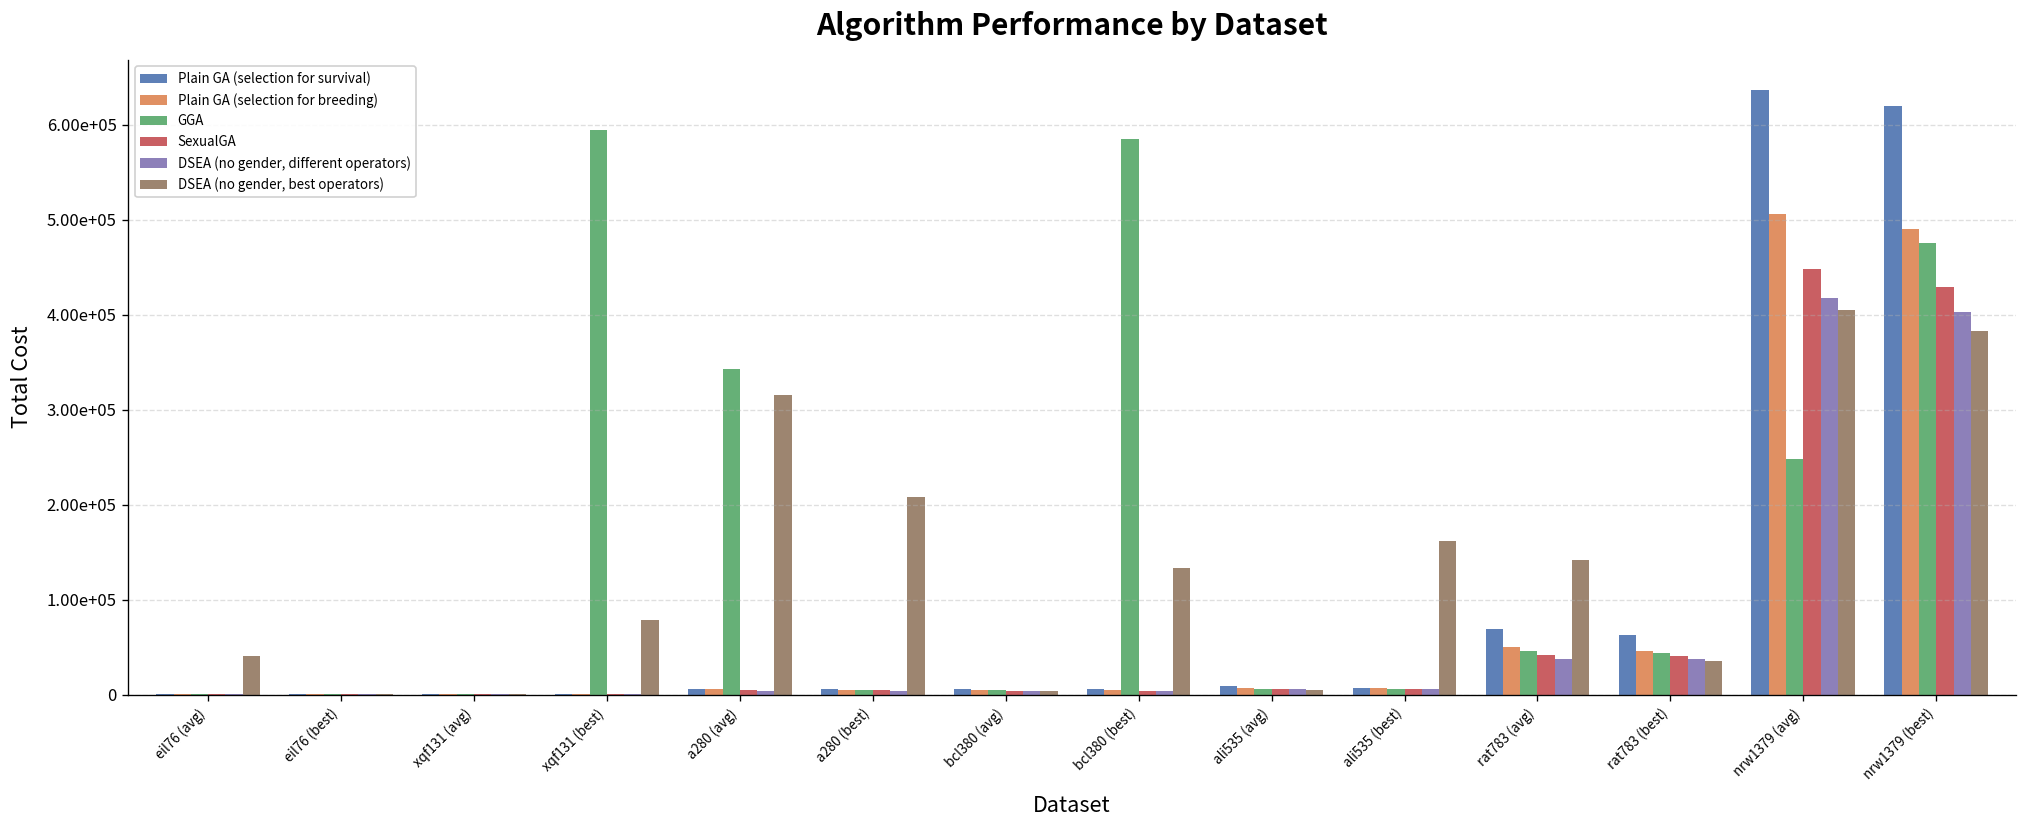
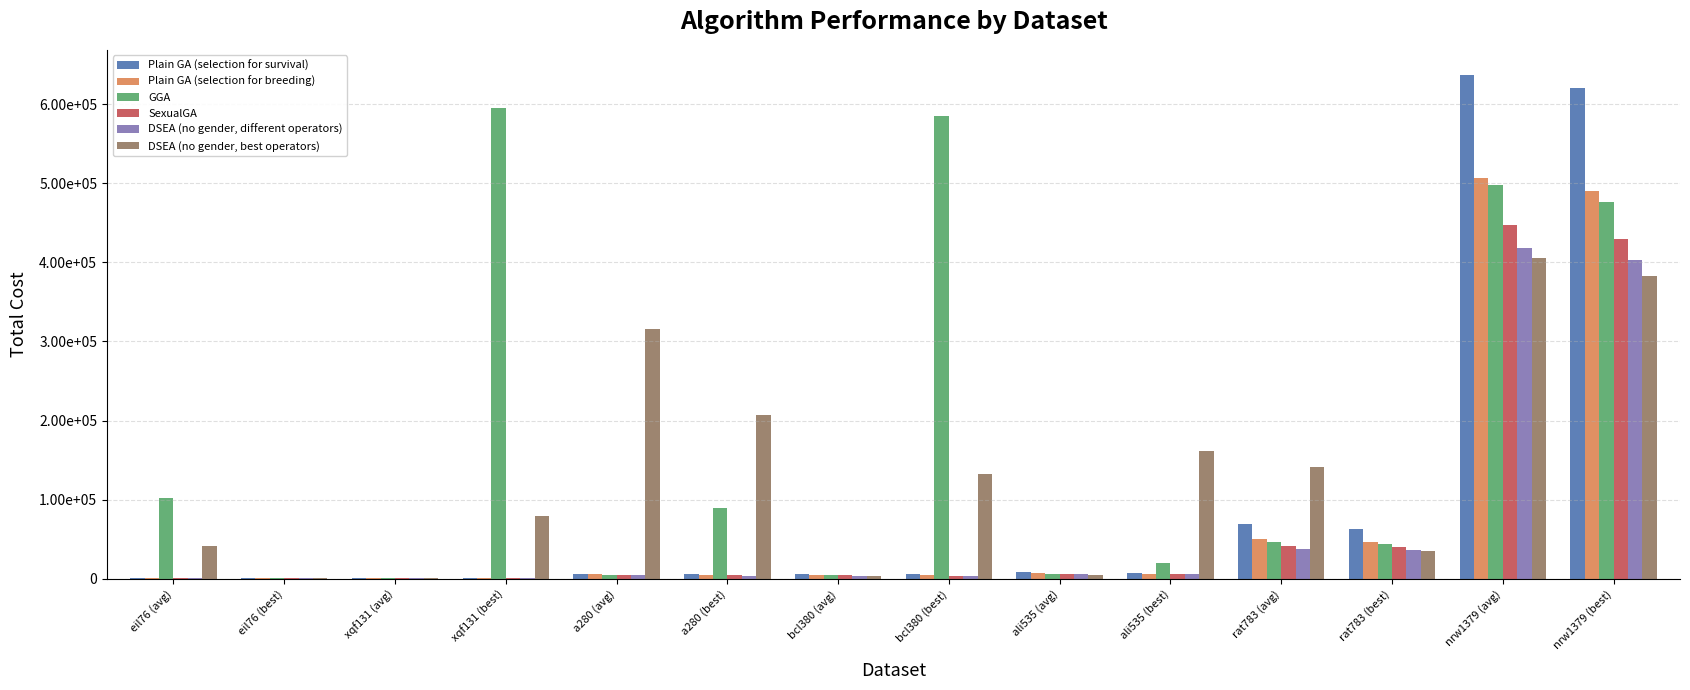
GGA, eil76 (avg): 0 -> 100000
GGA, a280 (avg): 340000 -> 0
GGA, a280 (best): 0 -> 90000
GGA, ali535 (best): 10000 -> 20000
GGA, nrw1379 (avg): 250000 -> 500000
